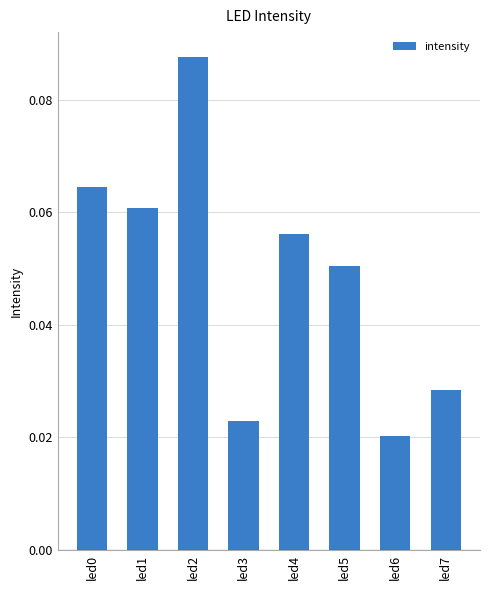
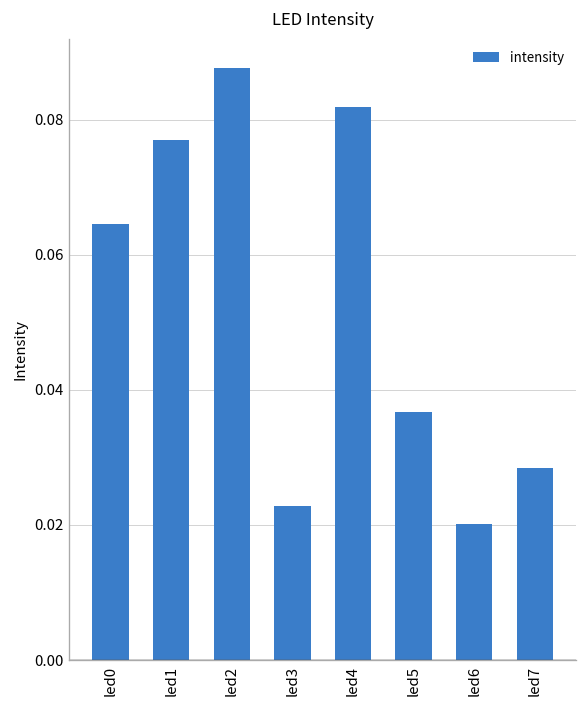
led1: 0.061 -> 0.077
led4: 0.056 -> 0.082
led5: 0.051 -> 0.037
